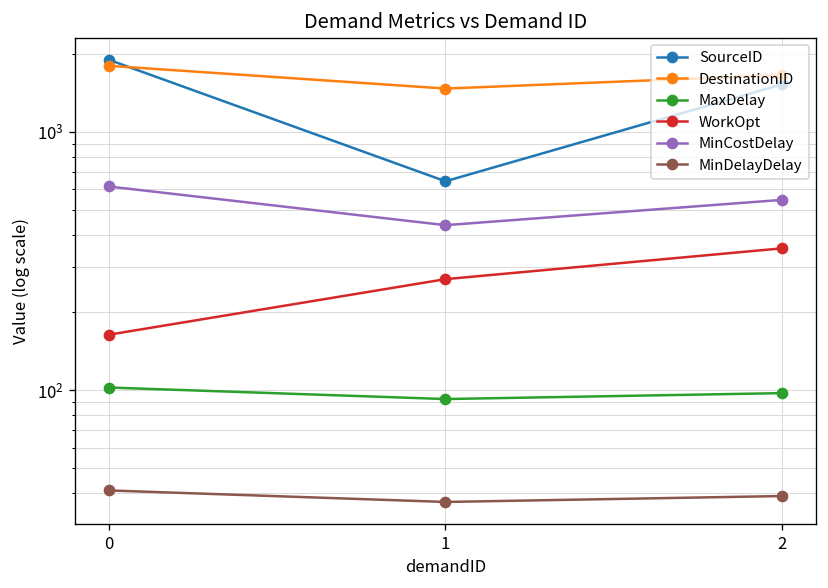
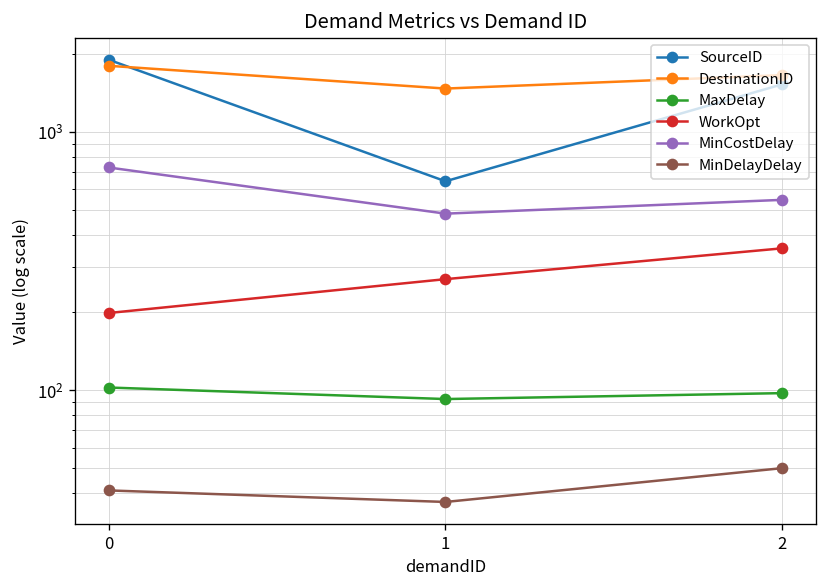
WorkOpt, 0: 160 -> 200
MinCostDelay, 0: 610 -> 730
MinCostDelay, 1: 440 -> 480
MinDelayDelay, 2: 39 -> 50
